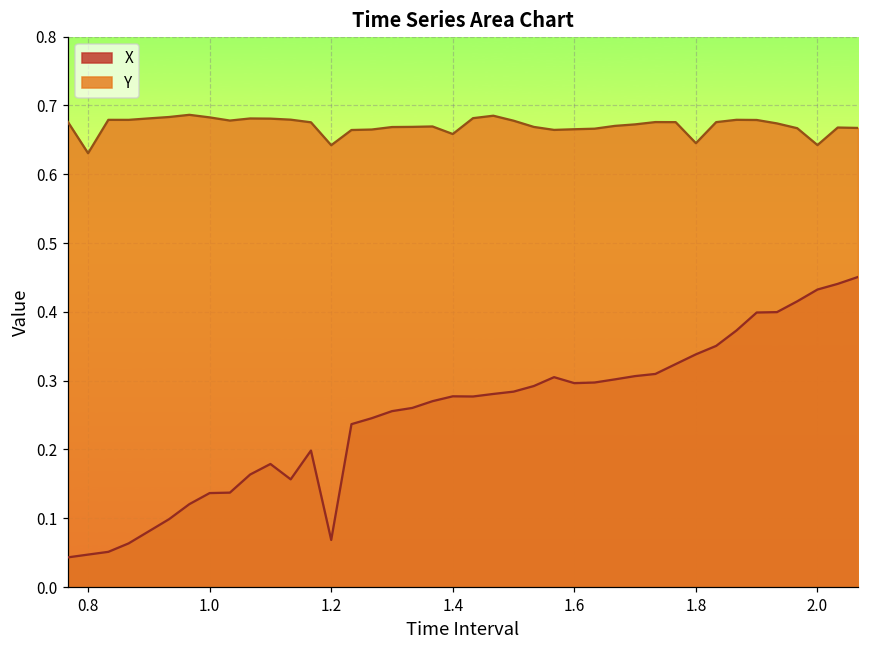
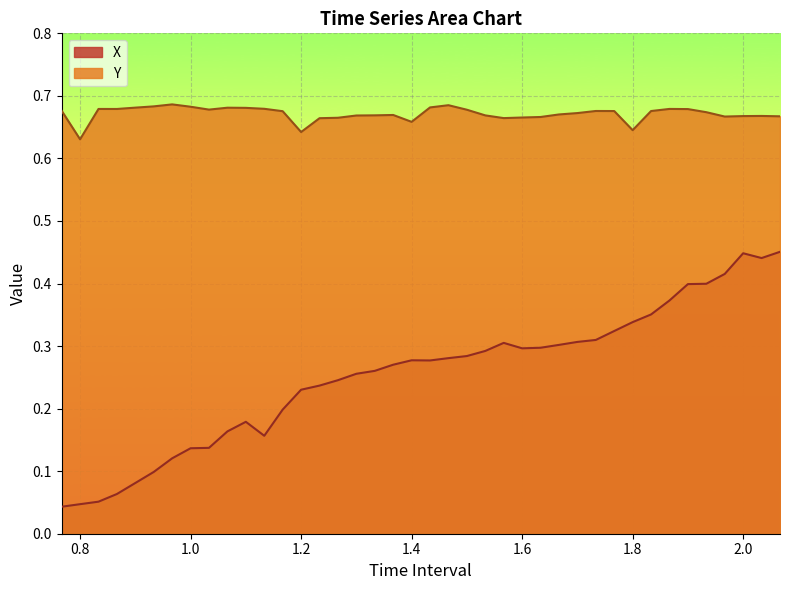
X, 1.2: 0.07 -> 0.23
X, 2.0: 0.43 -> 0.45
Y, 2.0: 0.64 -> 0.67
